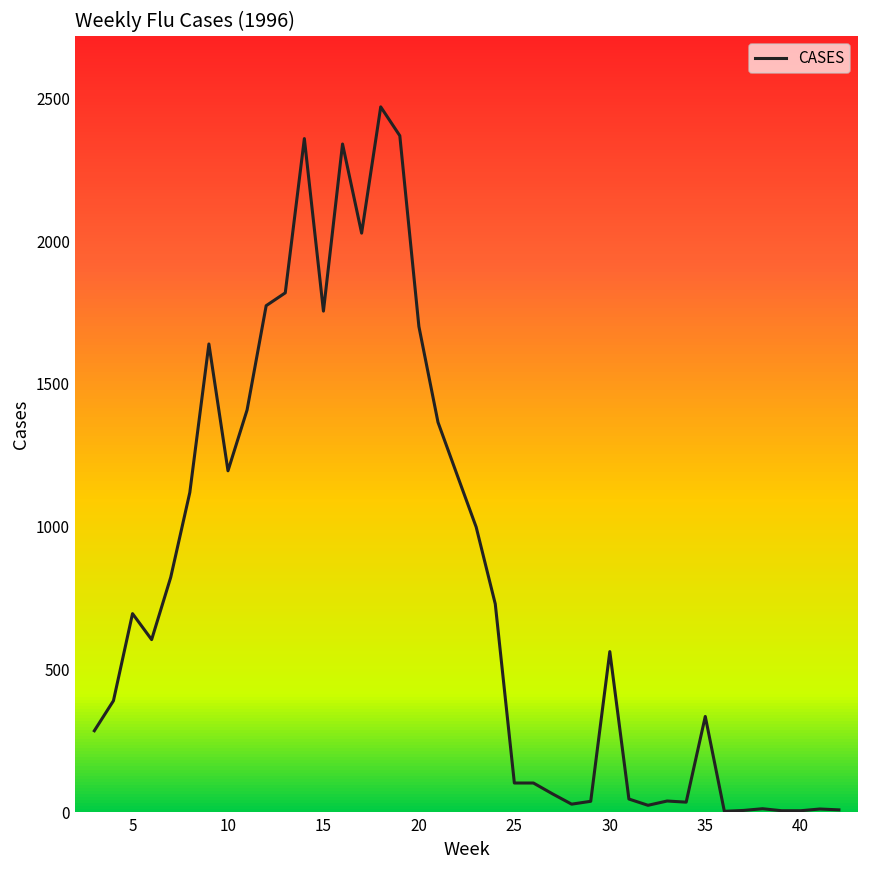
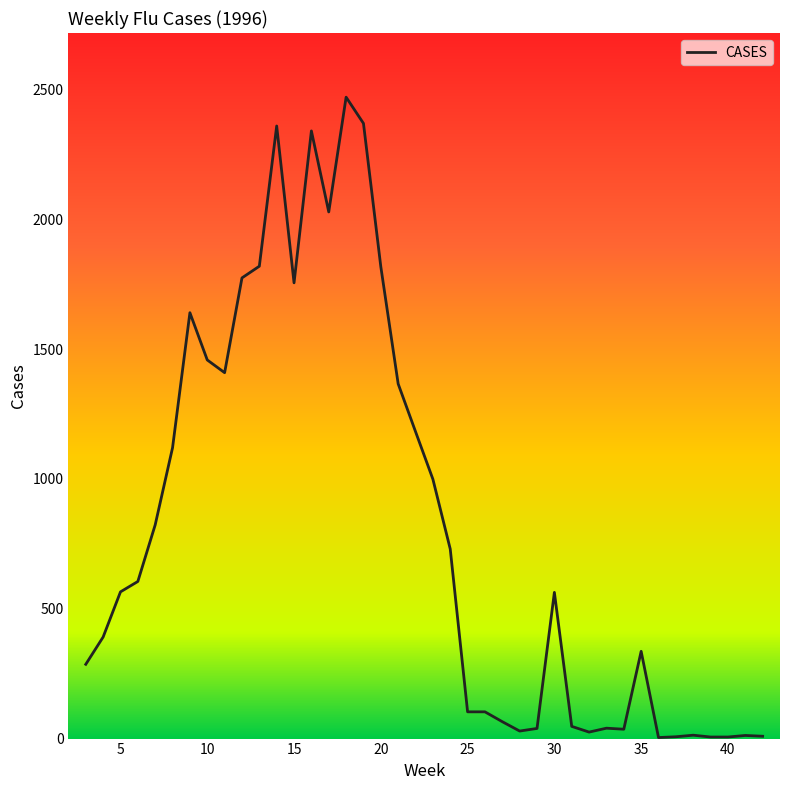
5: 700 -> 570
10: 1200 -> 1460
20: 1700 -> 1820
